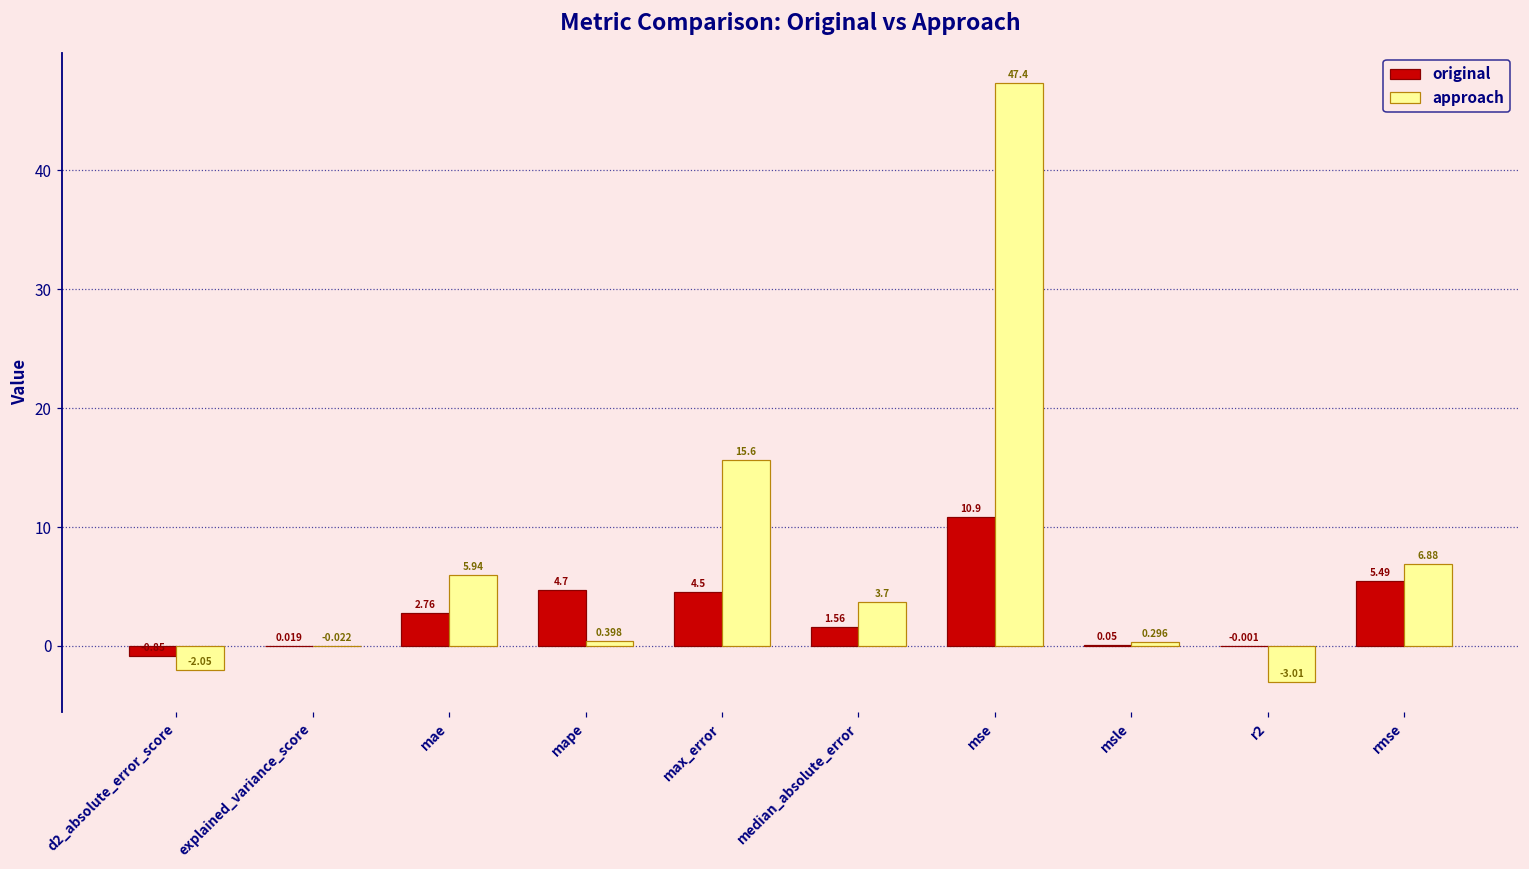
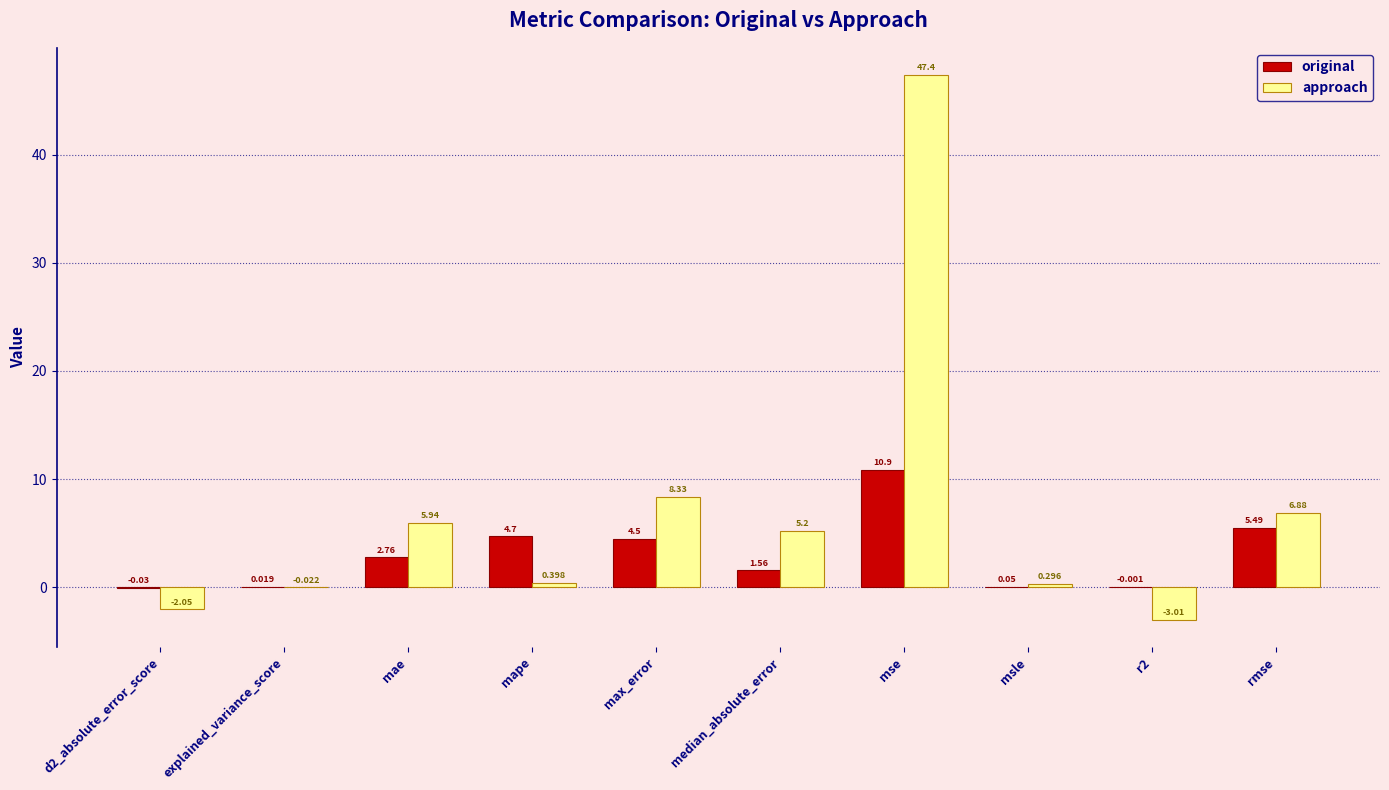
original, d2_absolute_error_score: -0.85 -> -0.03
approach, max_error: 15.6 -> 8.33
approach, median_absolute_error: 3.7 -> 5.2
